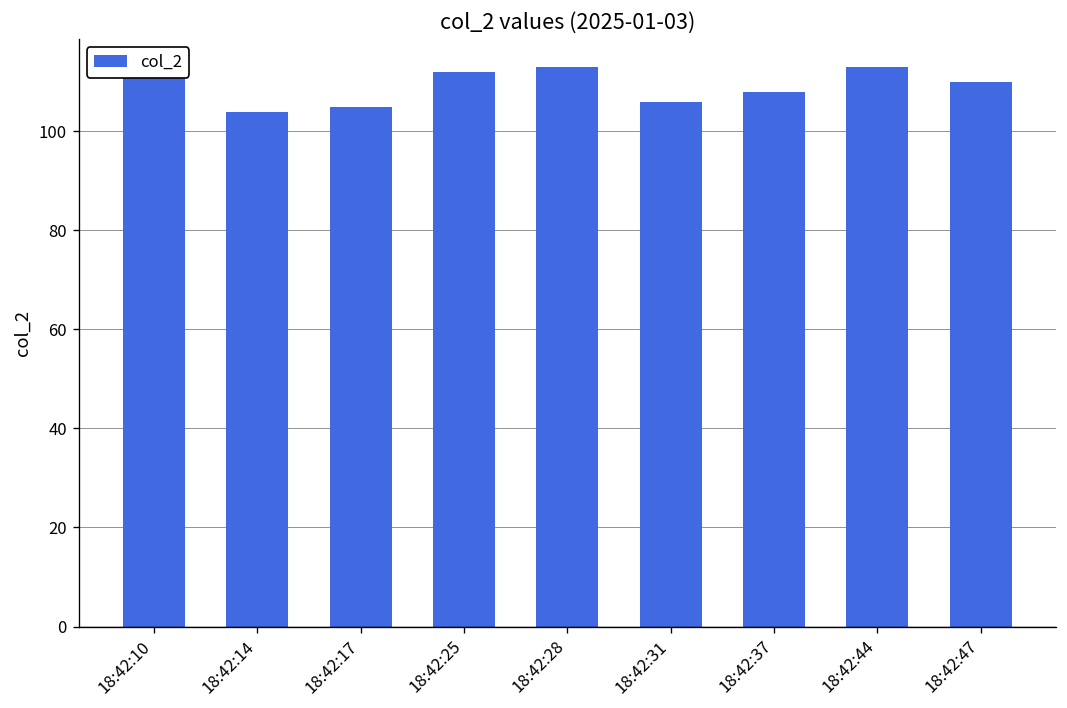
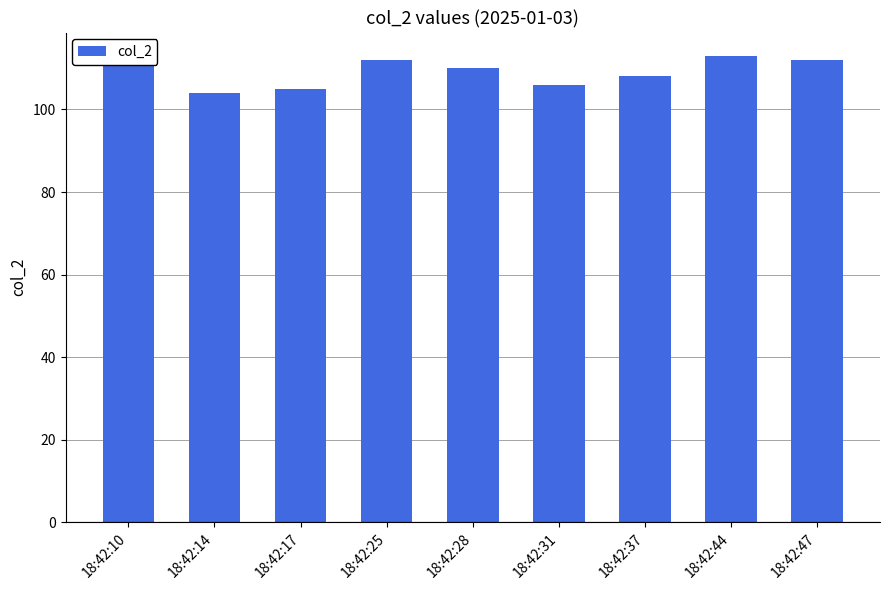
18:42:28: 113 -> 110
18:42:47: 110 -> 112
